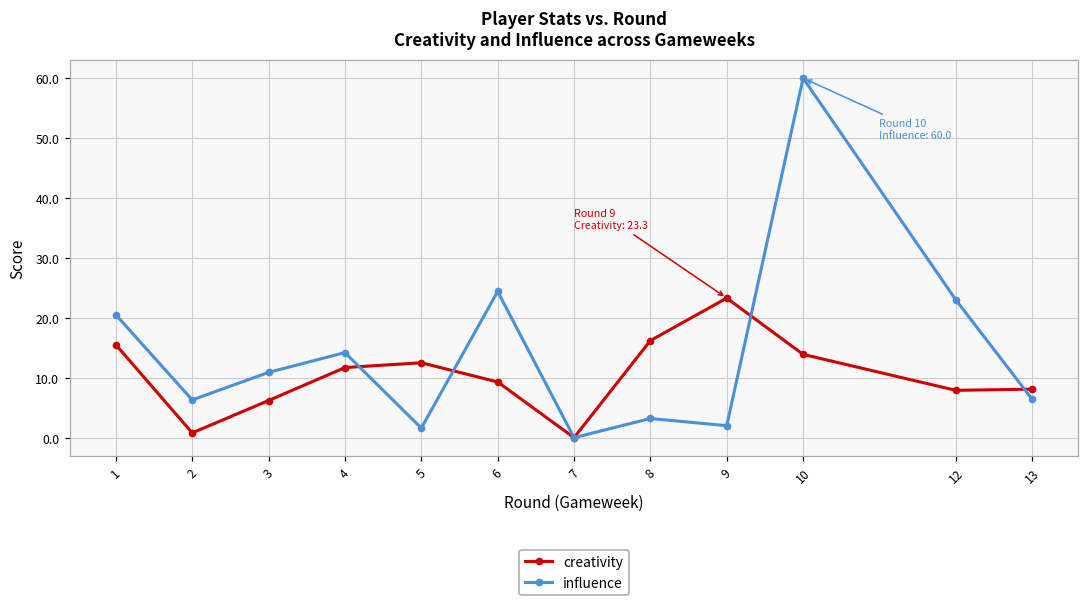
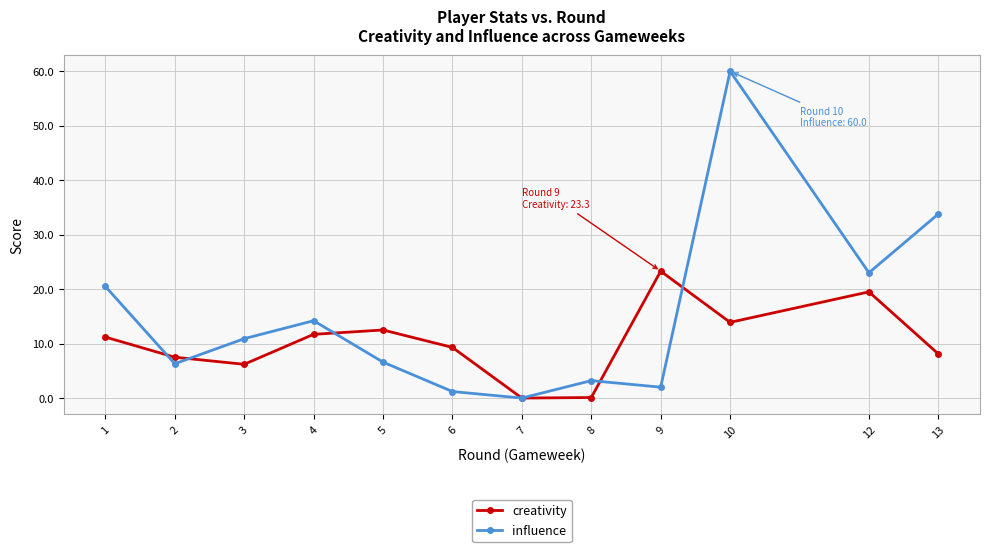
creativity, 1: 16 -> 11
creativity, 2: 1 -> 8
influence, 5: 2 -> 7
influence, 6: 24 -> 1
creativity, 8: 16 -> 0
creativity, 12: 8 -> 20
influence, 13: 6 -> 34
